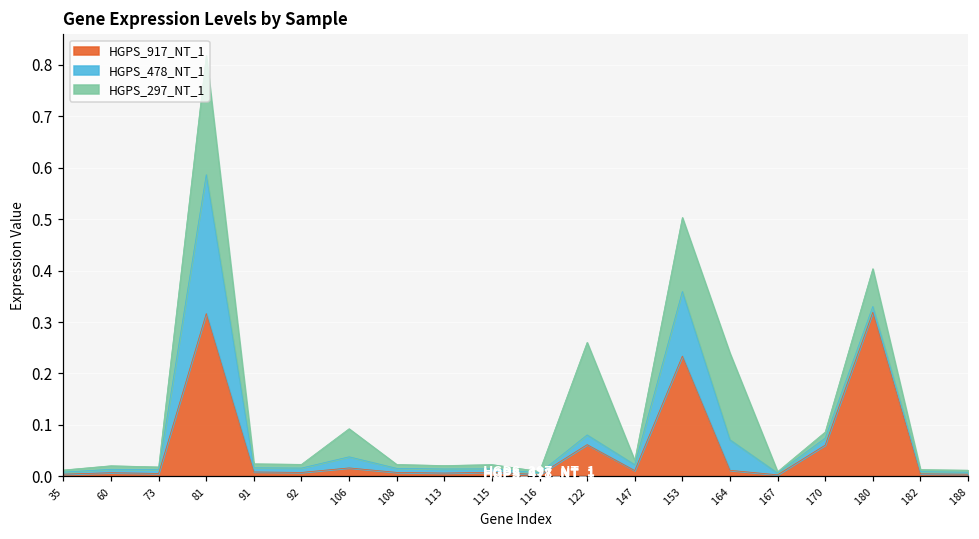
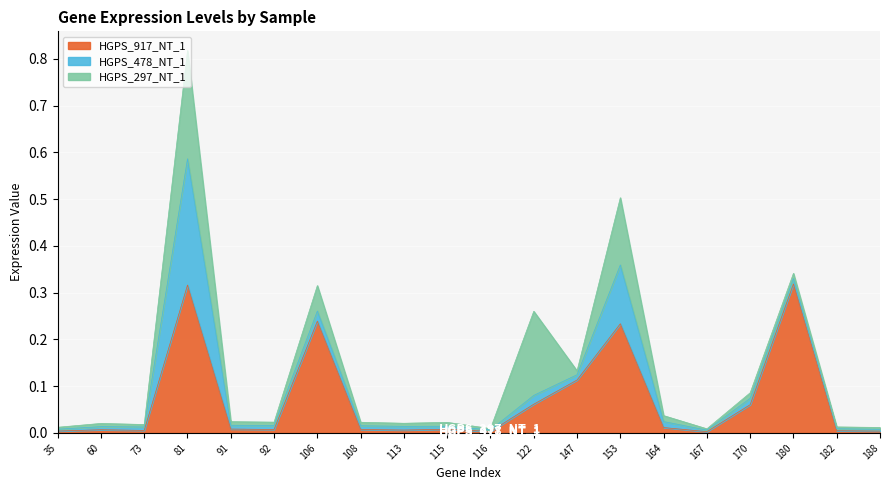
HGPS_917_NT_1, 106: 0.02 -> 0.24
HGPS_917_NT_1, 147: 0.01 -> 0.11
HGPS_478_NT_1, 164: 0.06 -> 0.01
HGPS_297_NT_1, 164: 0.17 -> 0.01
HGPS_297_NT_1, 180: 0.07 -> 0.01
